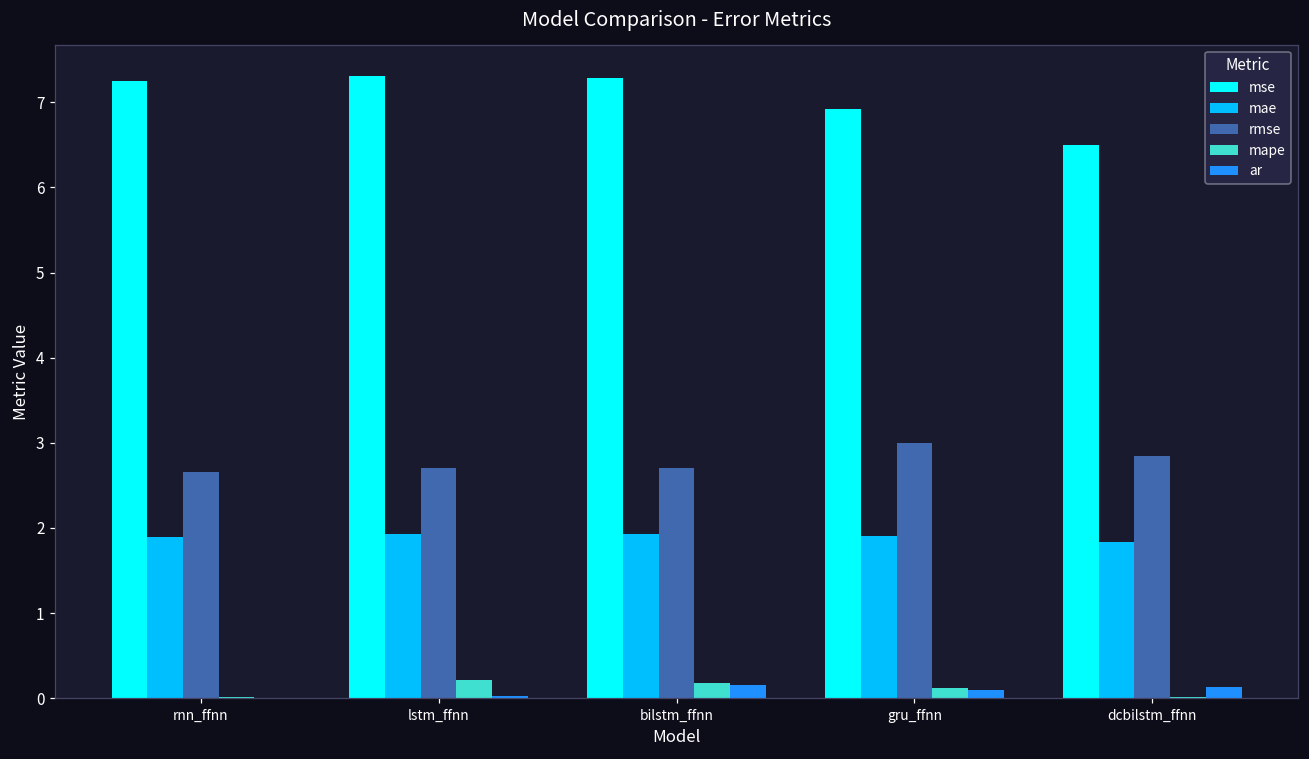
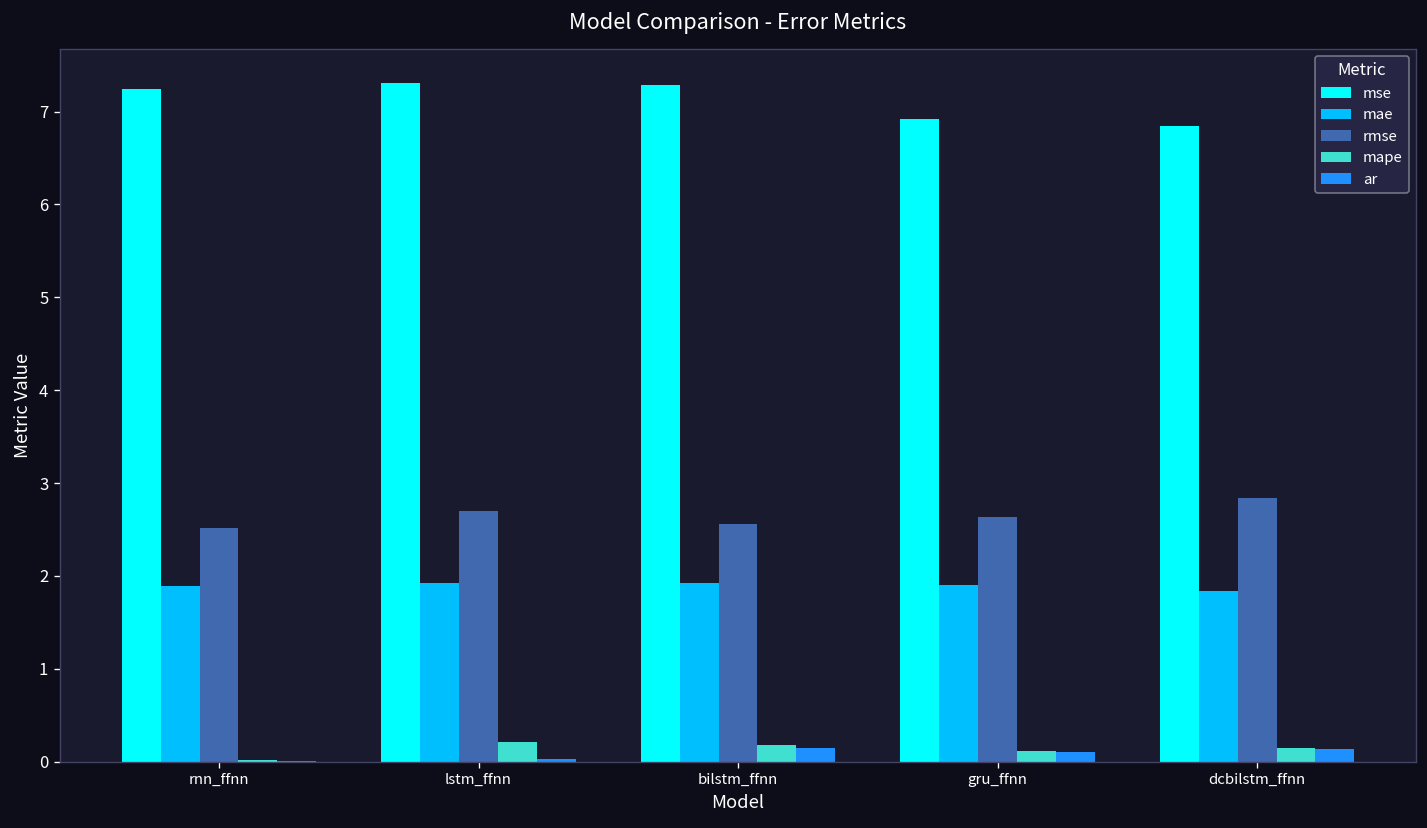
rmse, rnn_ffnn: 2.7 -> 2.5
rmse, bilstm_ffnn: 2.7 -> 2.6
rmse, gru_ffnn: 3.0 -> 2.6
mse, dcbilstm_ffnn: 6.5 -> 6.8
mape, dcbilstm_ffnn: 0.0 -> 0.1
